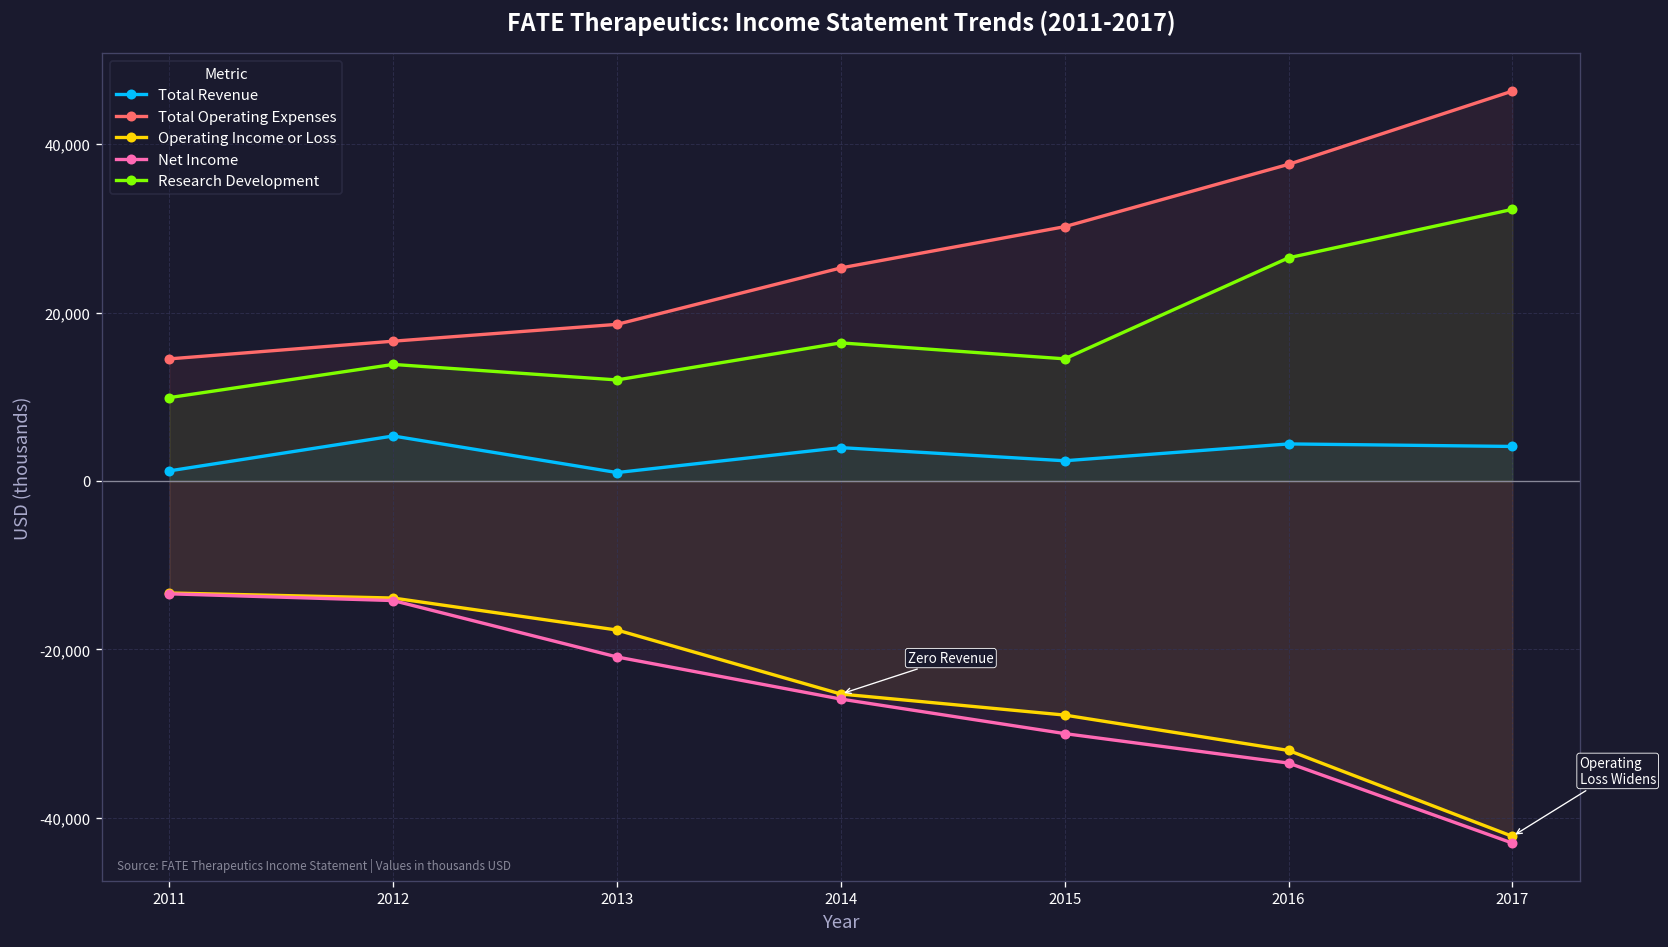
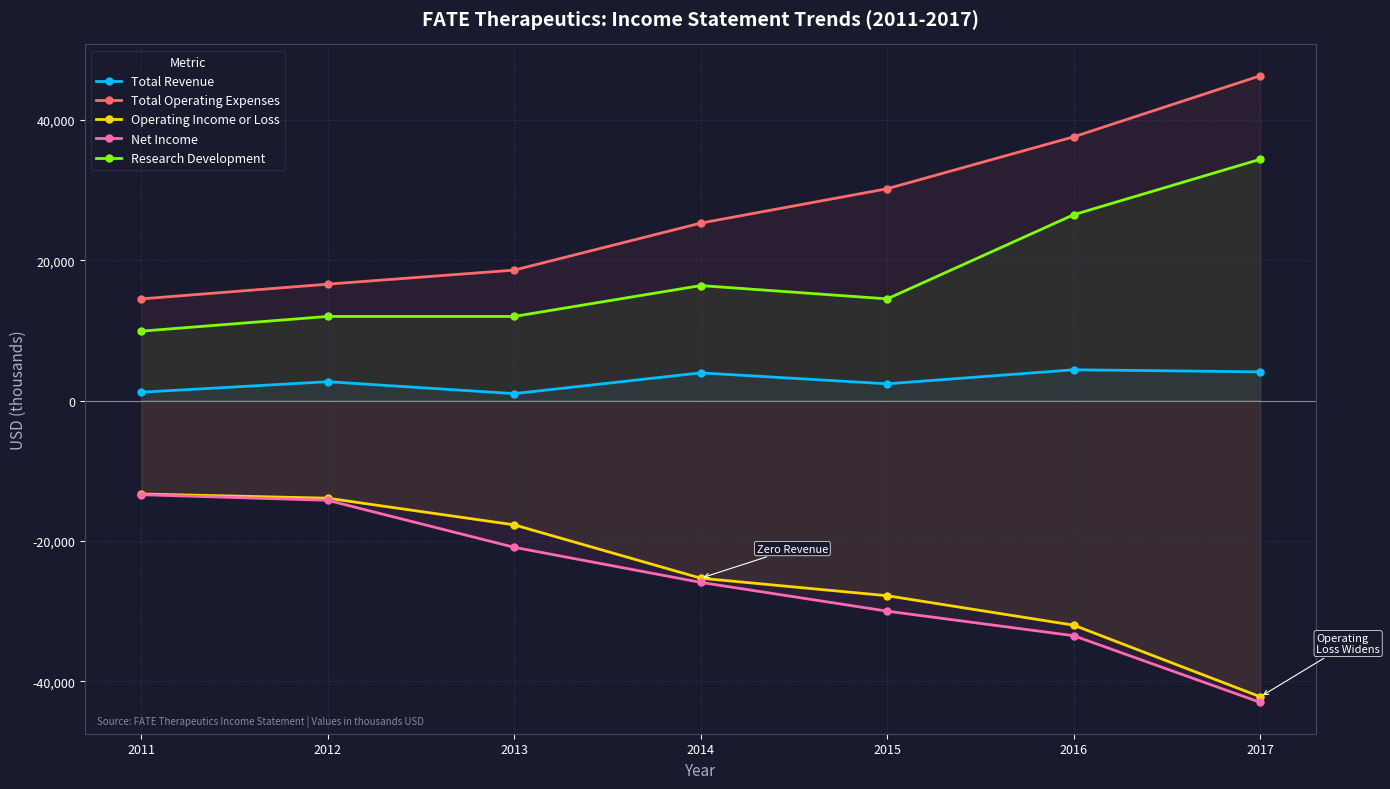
Total Revenue, 2012: 5,000 -> 3,000
Research Development, 2012: 14,000 -> 12,000
Research Development, 2017: 32,000 -> 34,000
